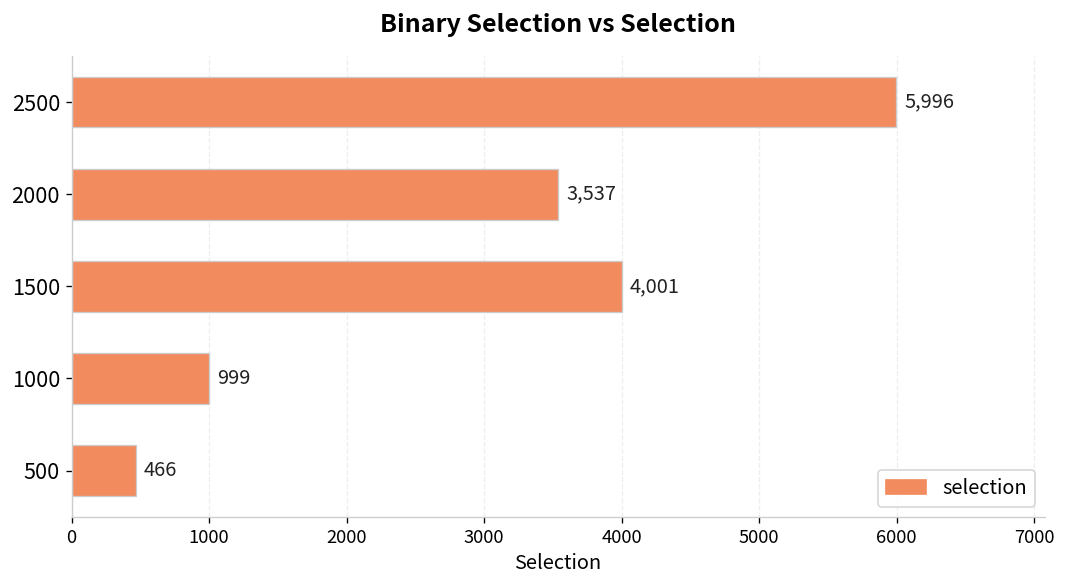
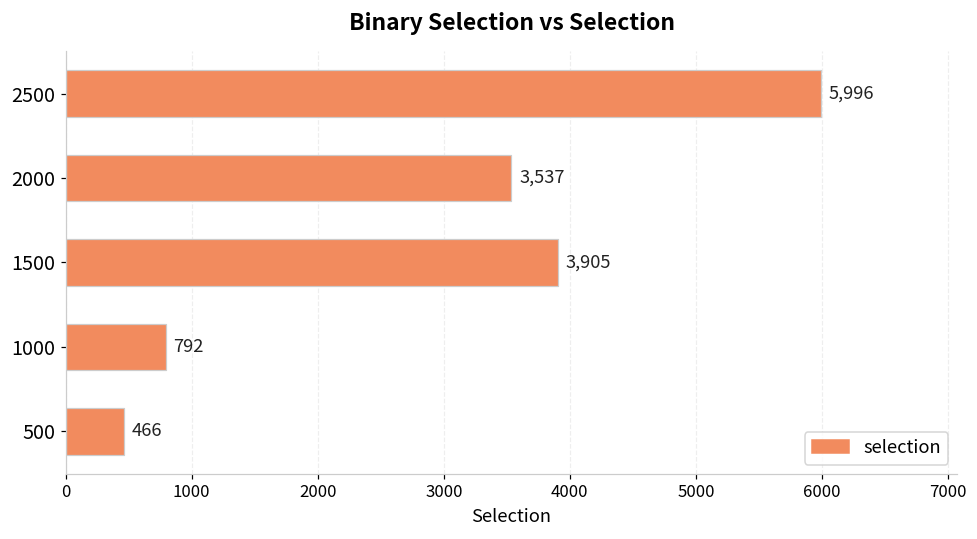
1500: 4,001 -> 3,905
1000: 999 -> 792
